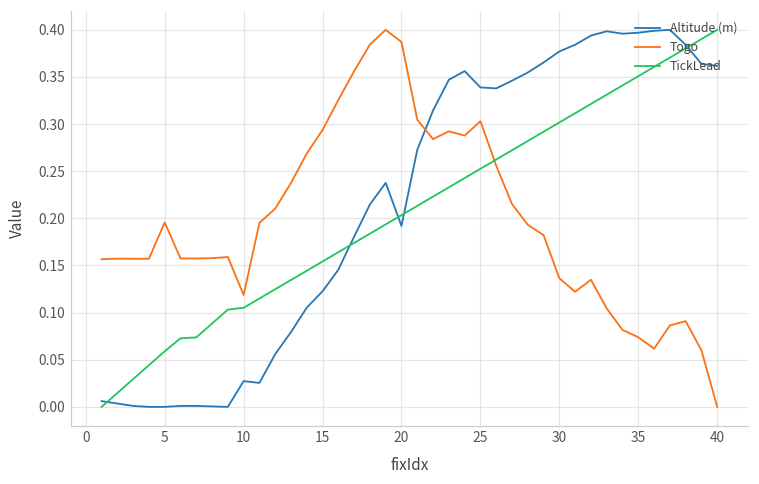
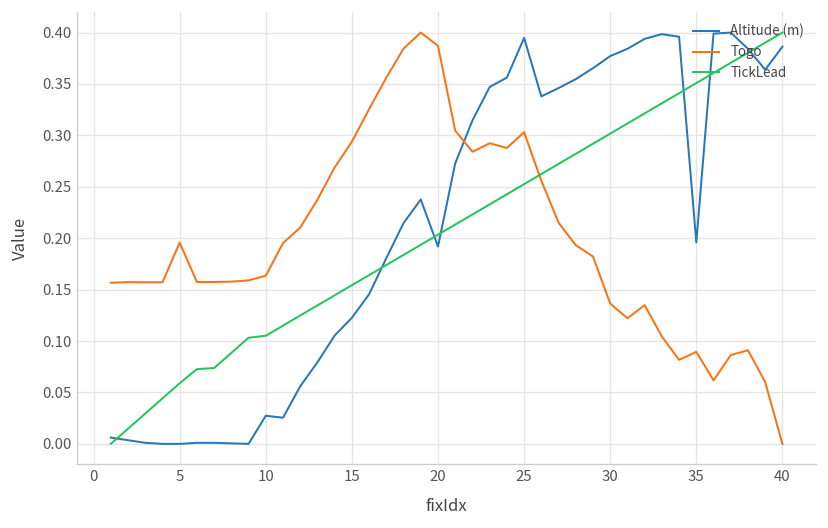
Togo, 10: 0.12 -> 0.16
Altitude (m), 25: 0.34 -> 0.39
Altitude (m), 35: 0.40 -> 0.20
Togo, 35: 0.07 -> 0.09
Altitude (m), 40: 0.36 -> 0.39
